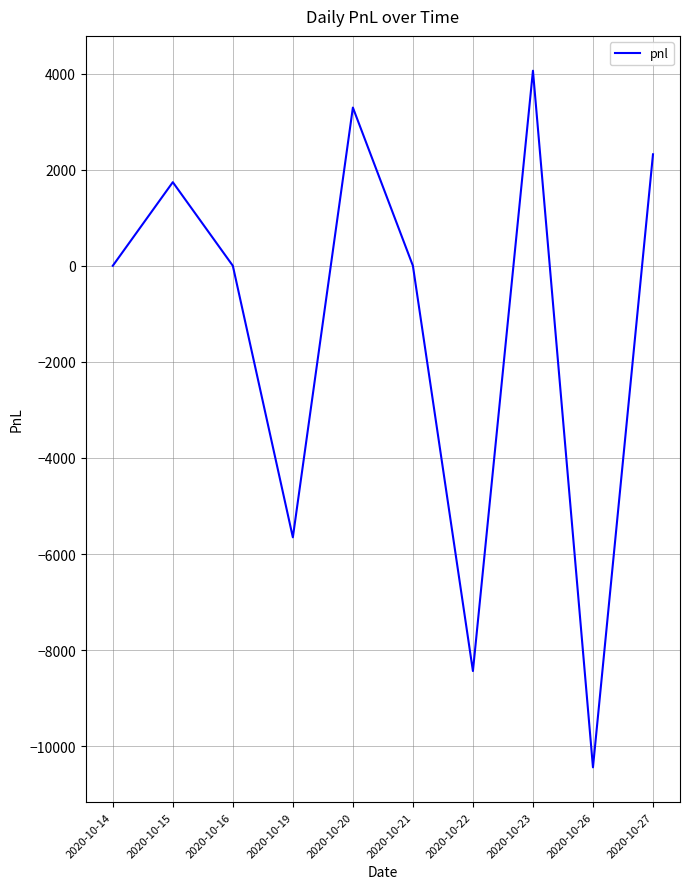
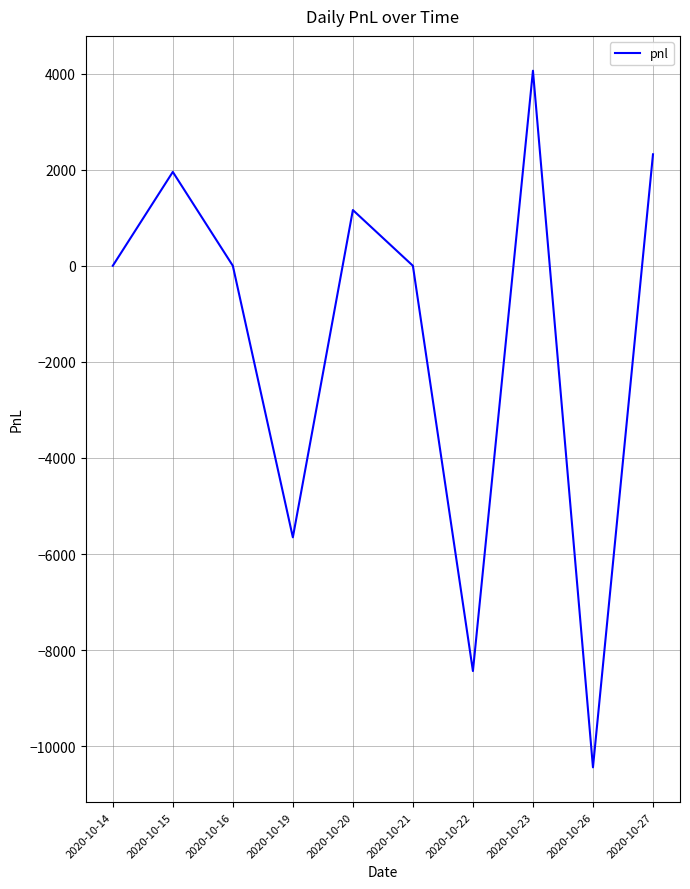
2020-10-15: 1700 -> 2000
2020-10-20: 3300 -> 1200
